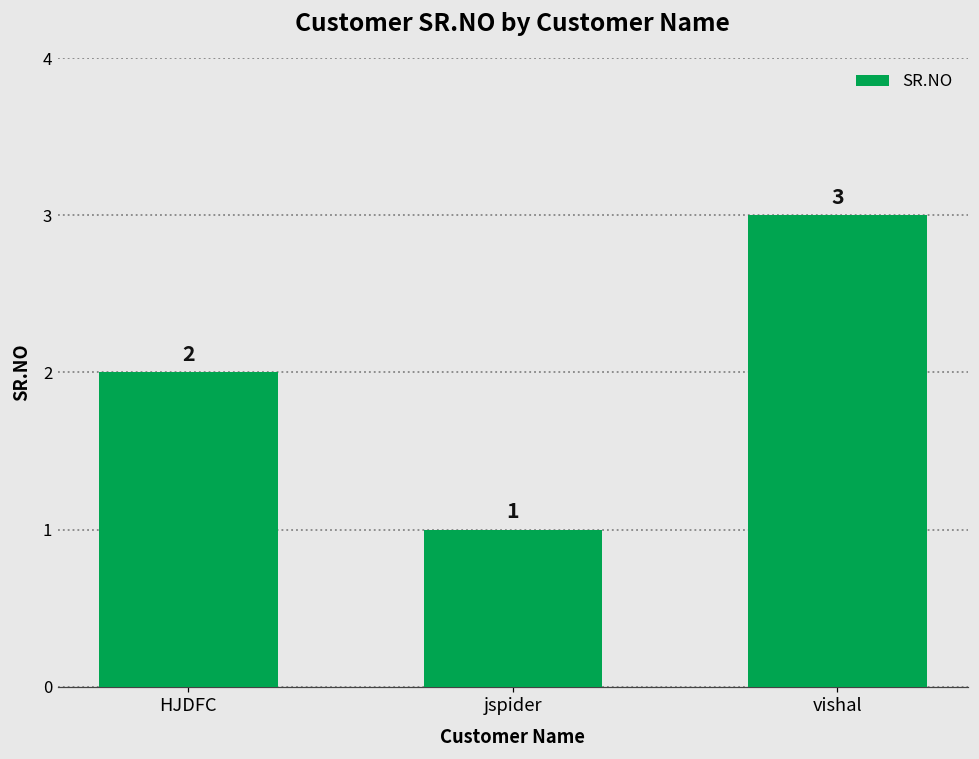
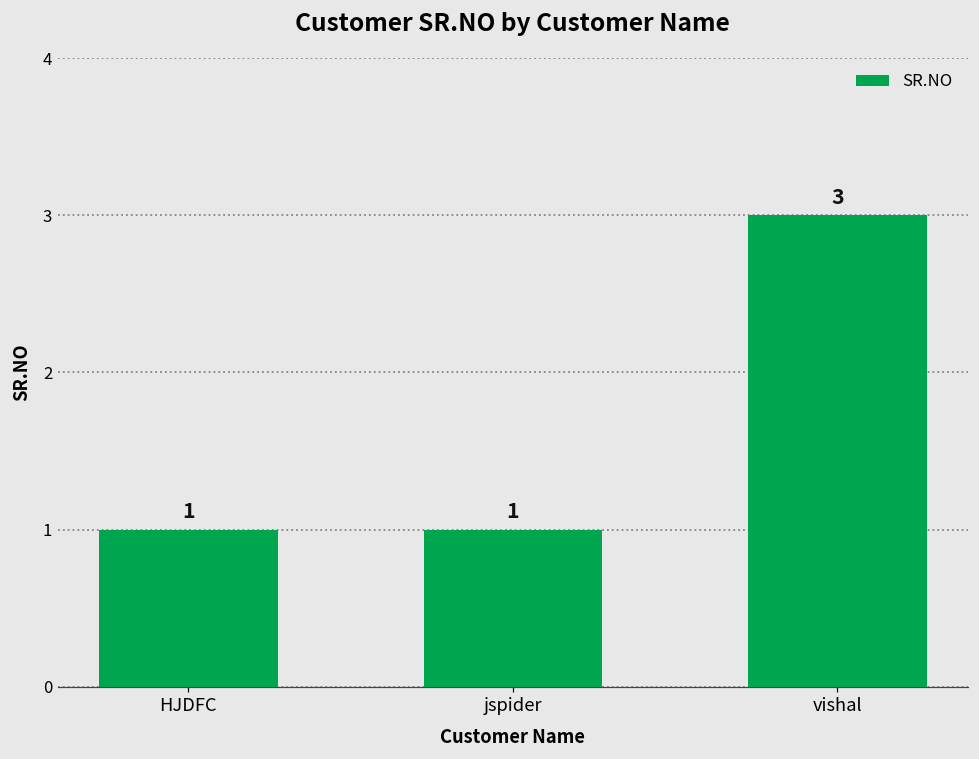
HJDFC: 2 -> 1
